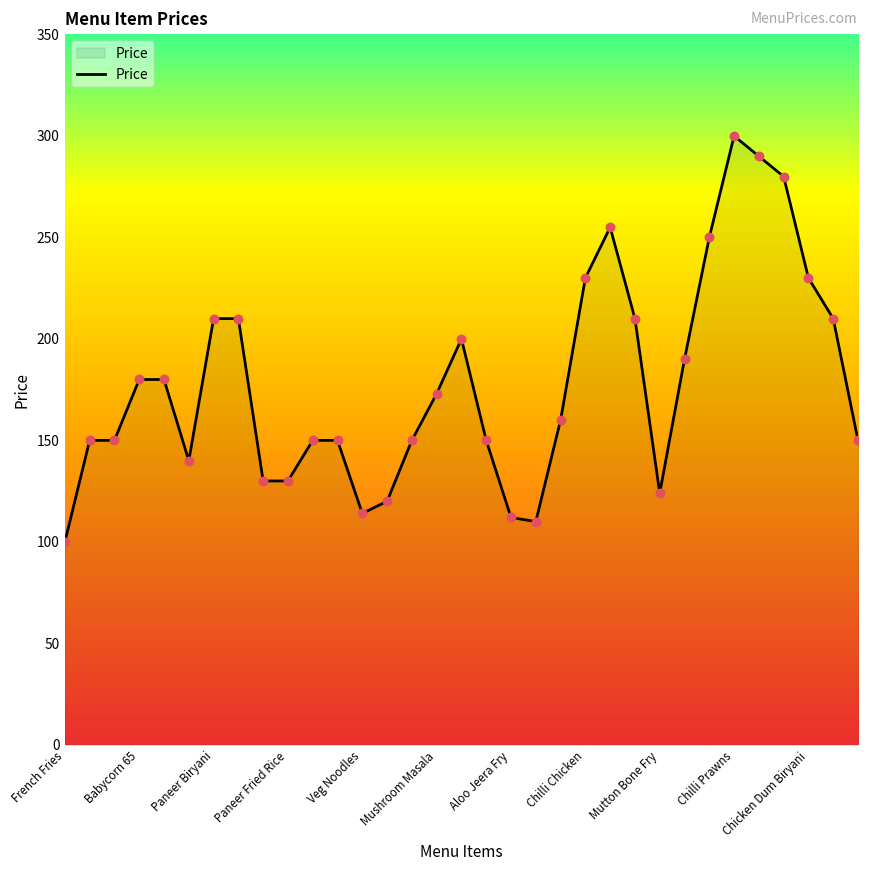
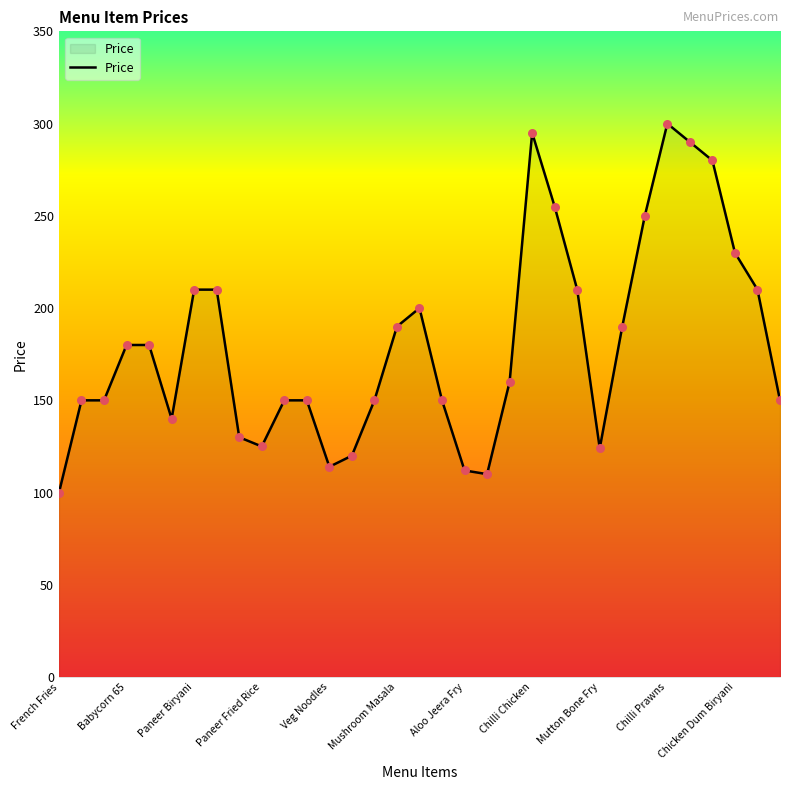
Paneer Fried Rice: 130 -> 125
Mushroom Masala: 173 -> 190
Chilli Chicken: 230 -> 295
